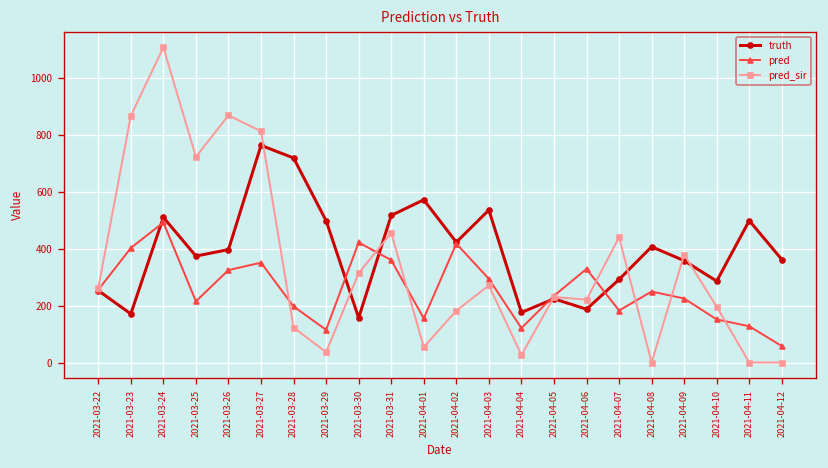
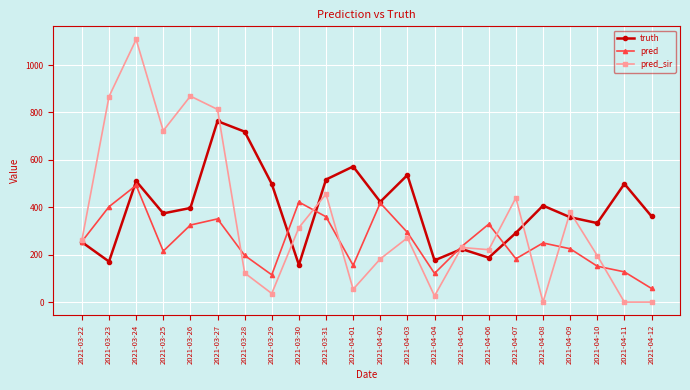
truth, 2021-04-10: 290 -> 330
